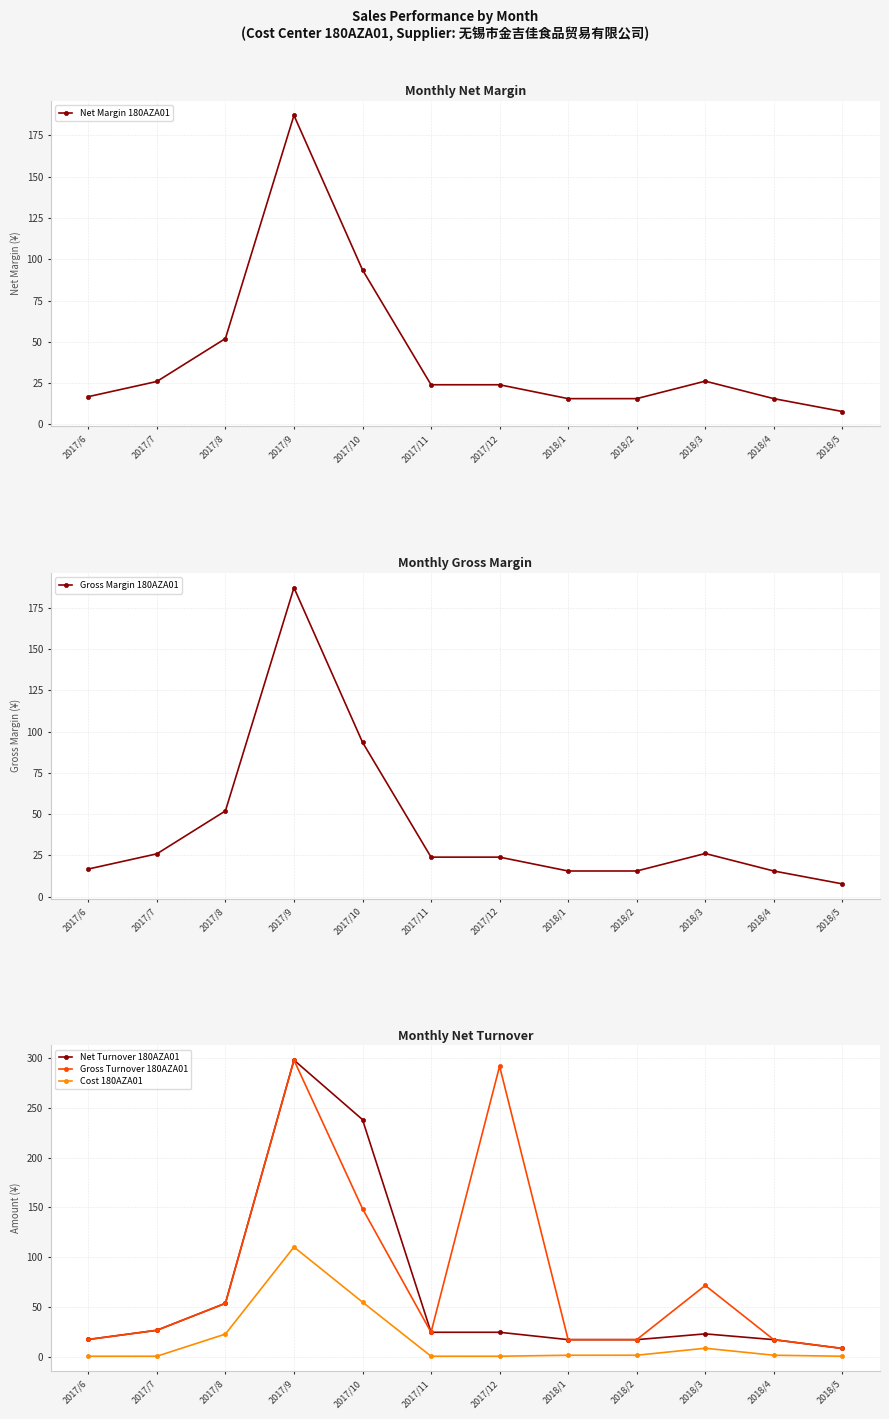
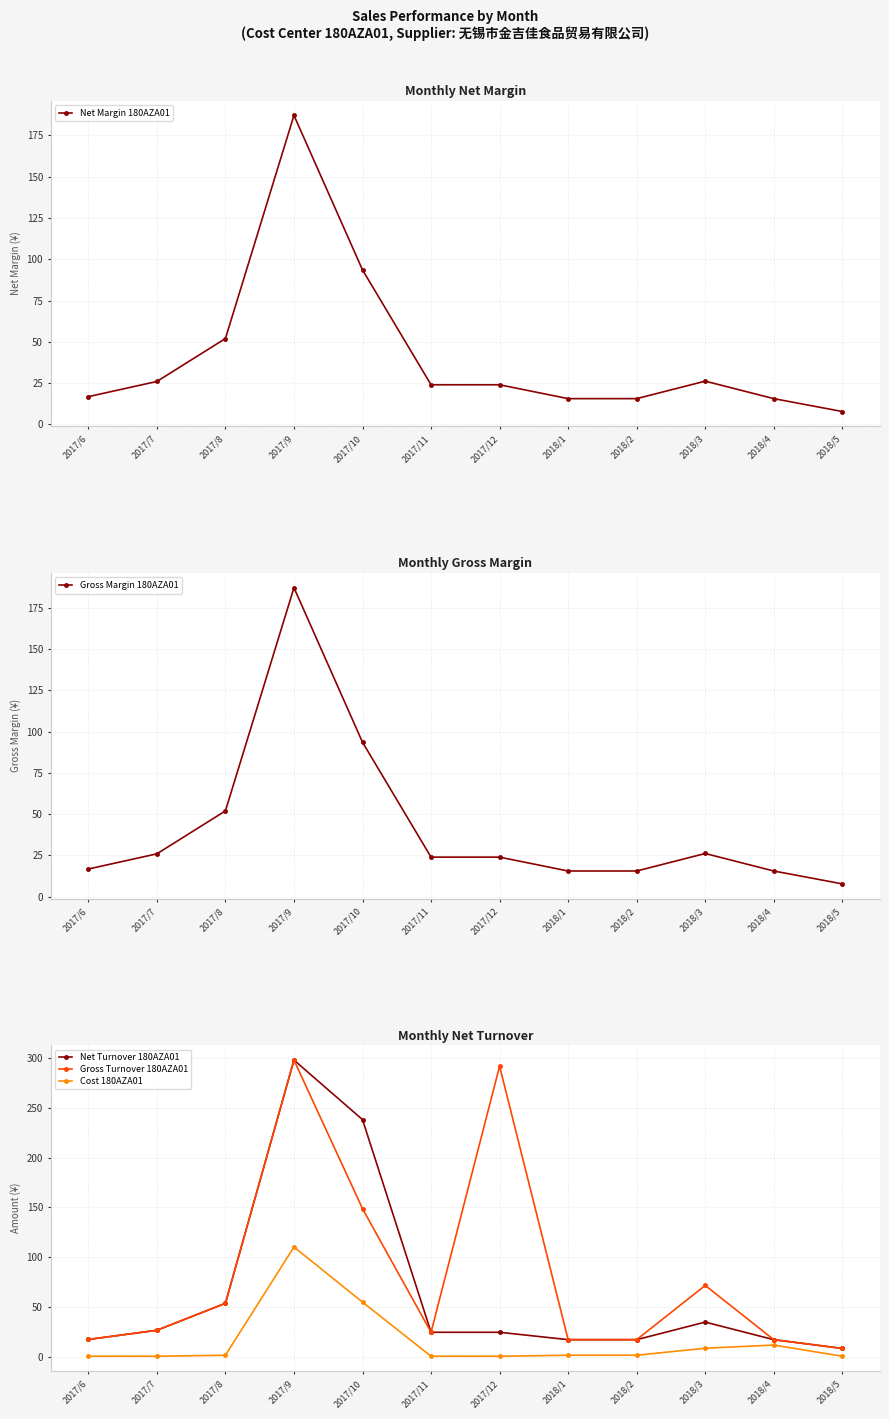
Monthly Net Turnover, Cost 180AZA01, 2017/8: 20 -> 0
Monthly Net Turnover, Net Turnover 180AZA01, 2018/3: 20 -> 40
Monthly Net Turnover, Cost 180AZA01, 2018/4: 0 -> 10
